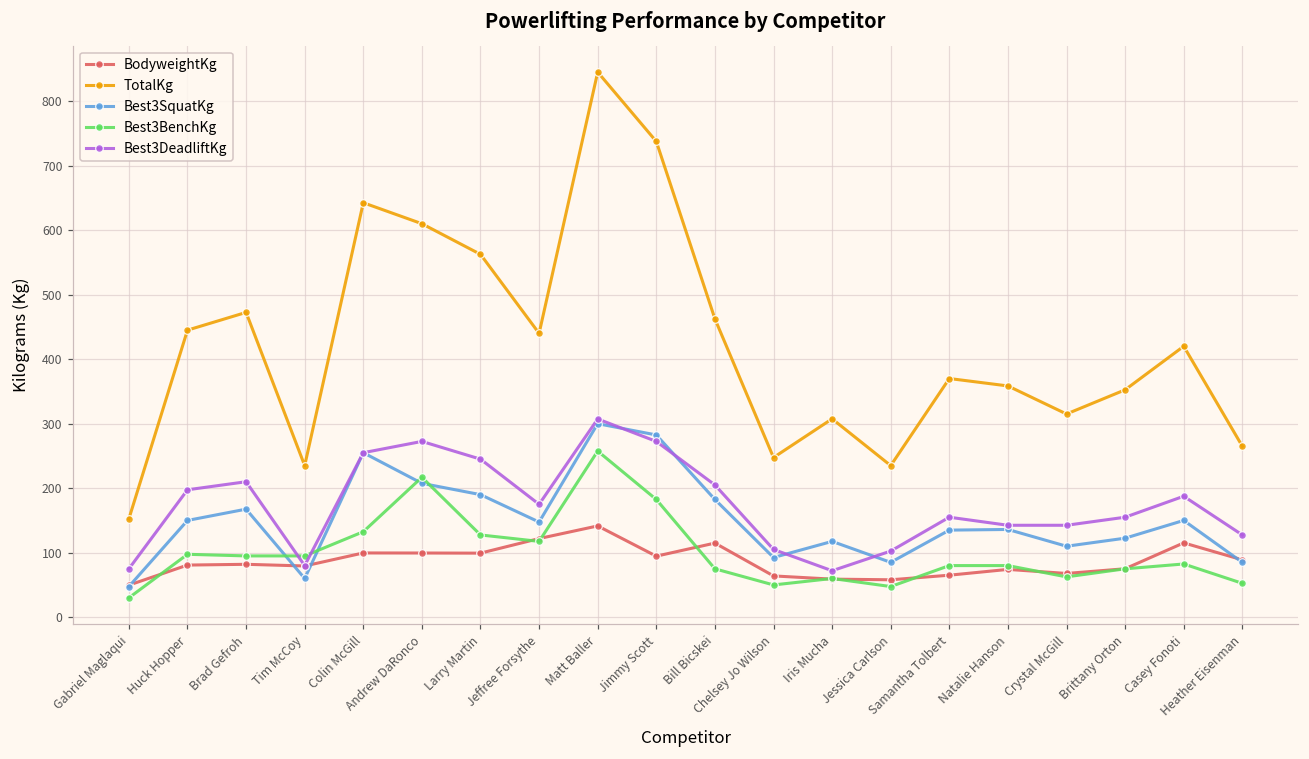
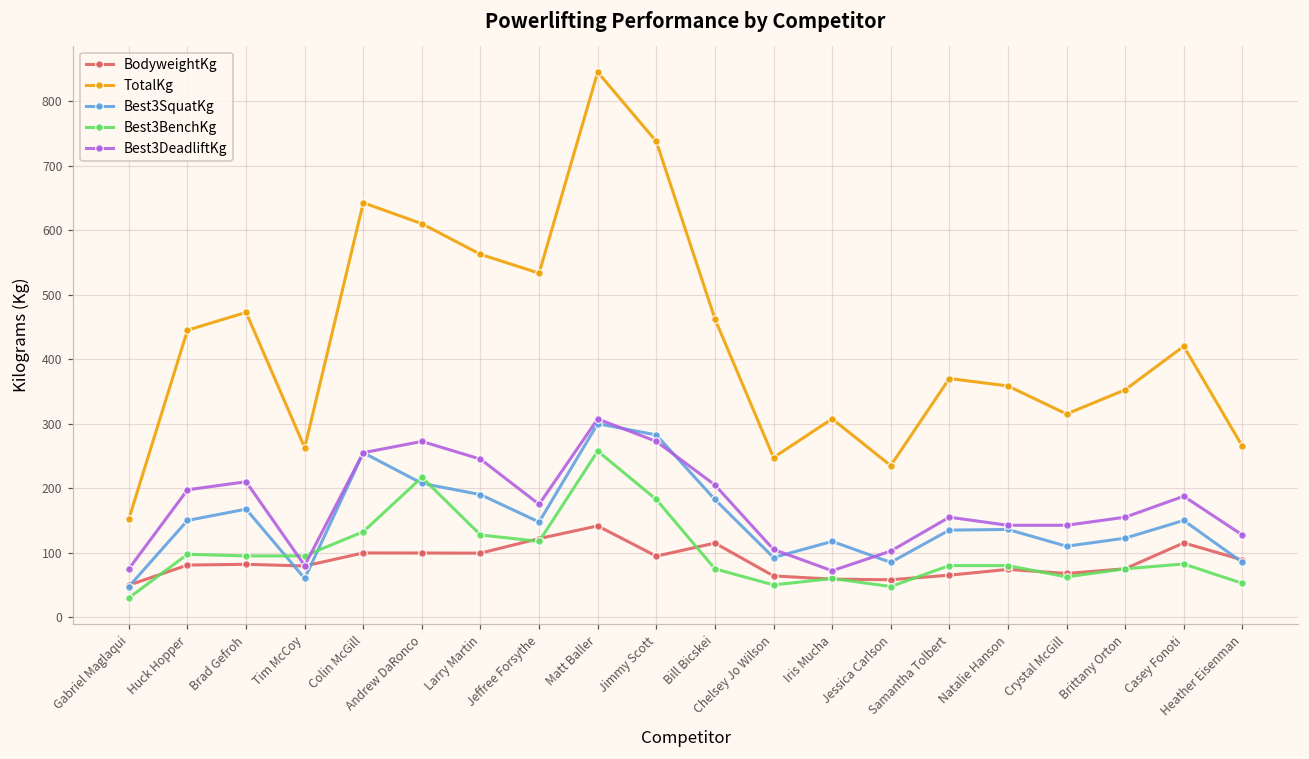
TotalKg, Tim McCoy: 240 -> 260
TotalKg, Jeffree Forsythe: 440 -> 530
